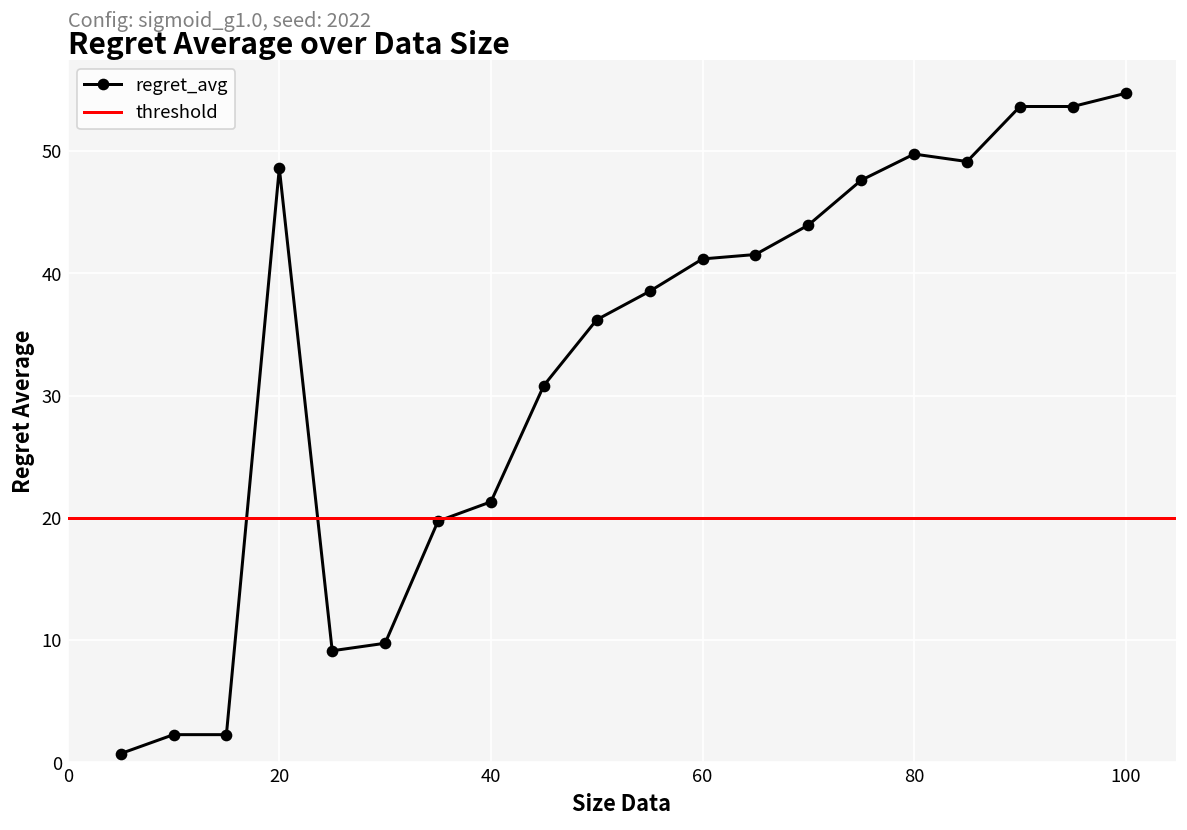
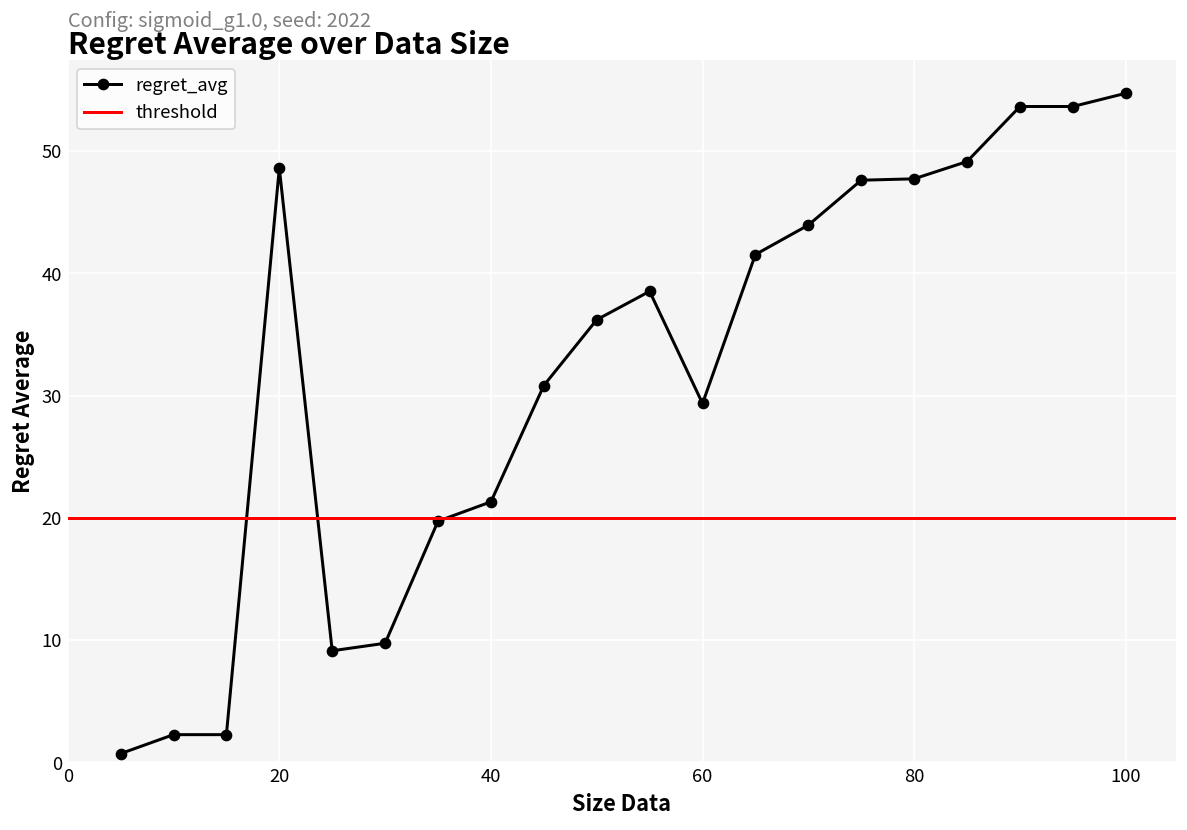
60: 41.2 -> 29.4
80: 49.8 -> 47.7
